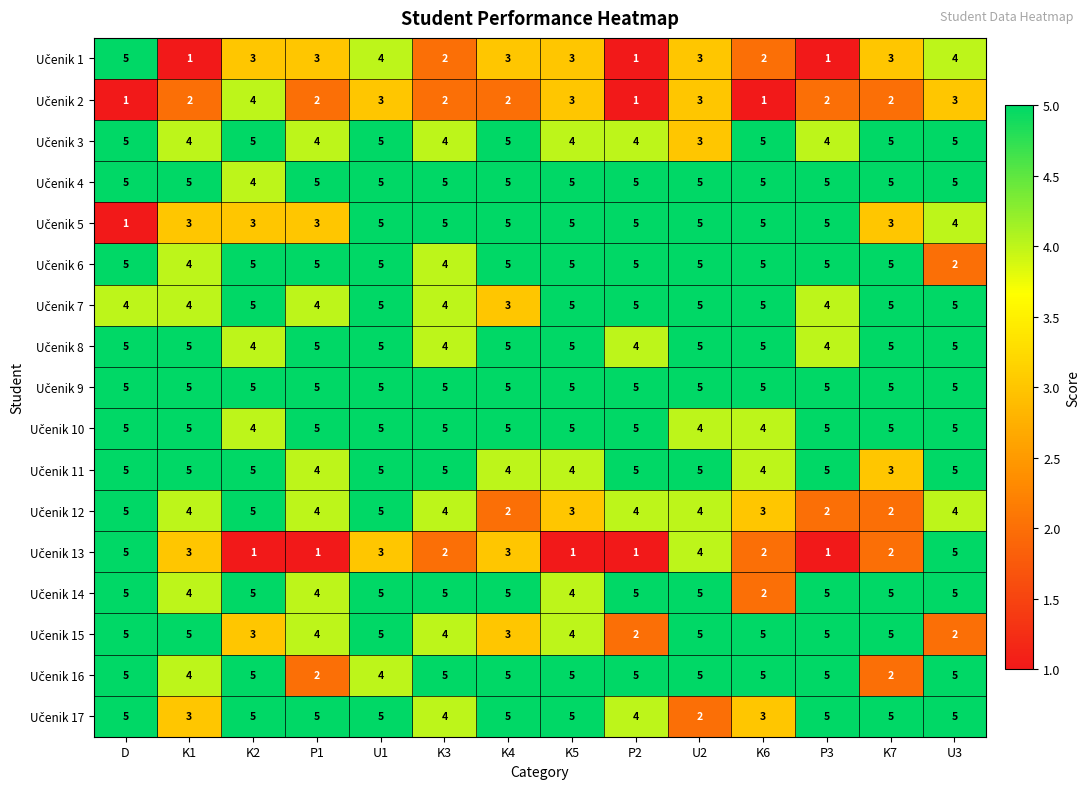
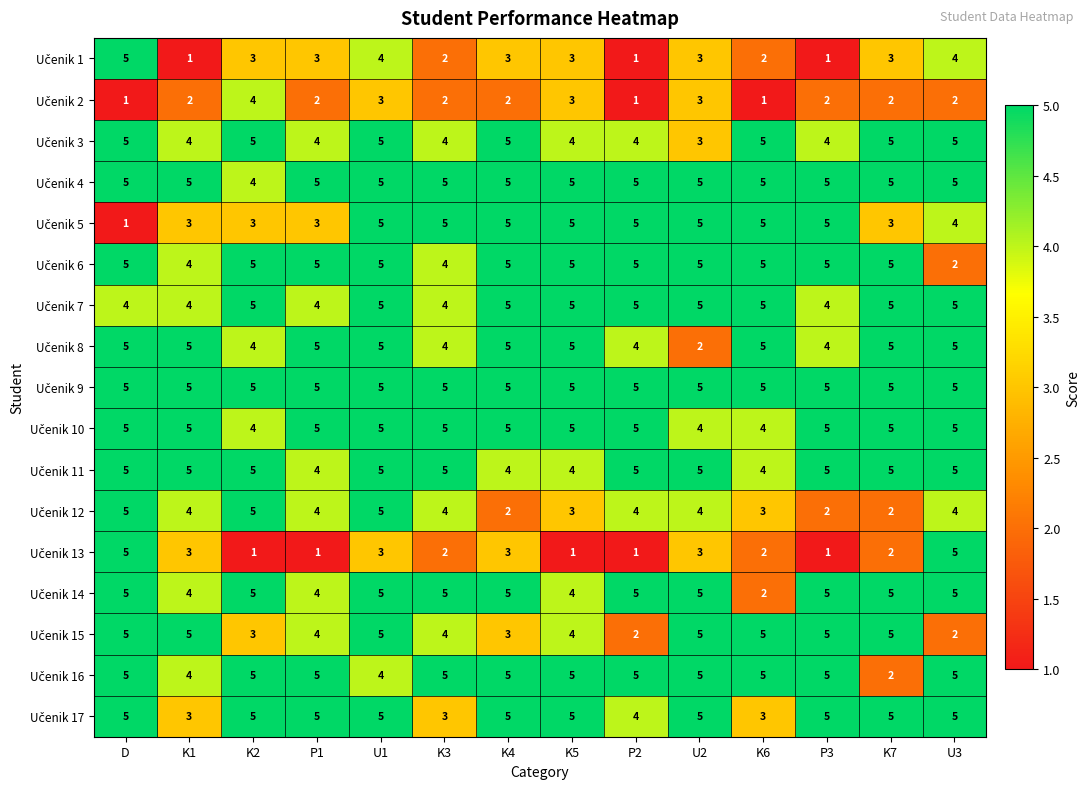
Učenik 2, U3: 3 -> 2
Učenik 7, K4: 3 -> 5
Učenik 8, U2: 5 -> 2
Učenik 11, K7: 3 -> 5
Učenik 13, U2: 4 -> 3
Učenik 16, P1: 2 -> 5
Učenik 17, K3: 4 -> 3
Učenik 17, U2: 2 -> 5
